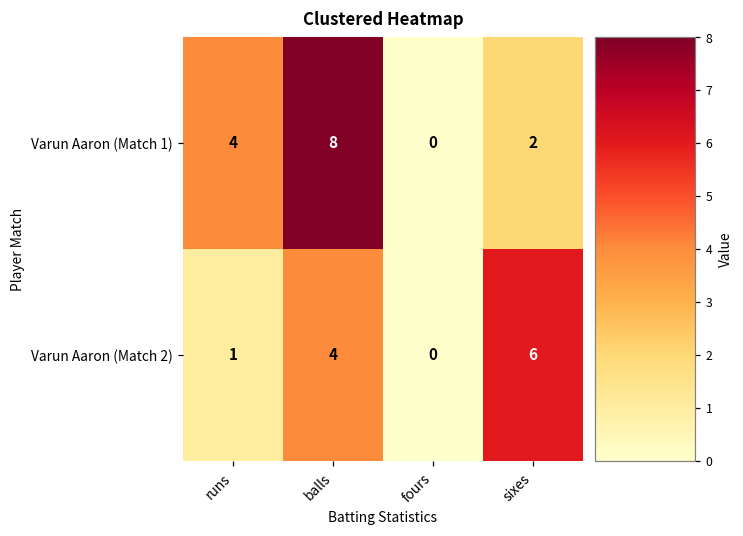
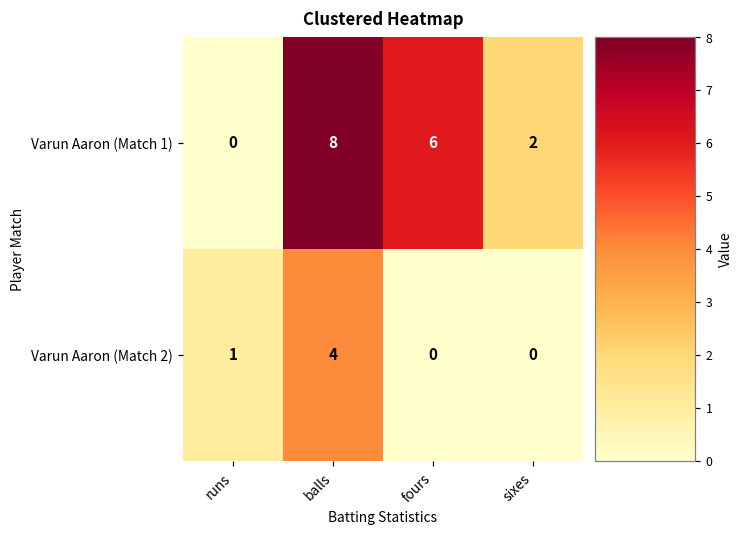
Varun Aaron (Match 1), runs: 4 -> 0
Varun Aaron (Match 1), fours: 0 -> 6
Varun Aaron (Match 2), sixes: 6 -> 0
